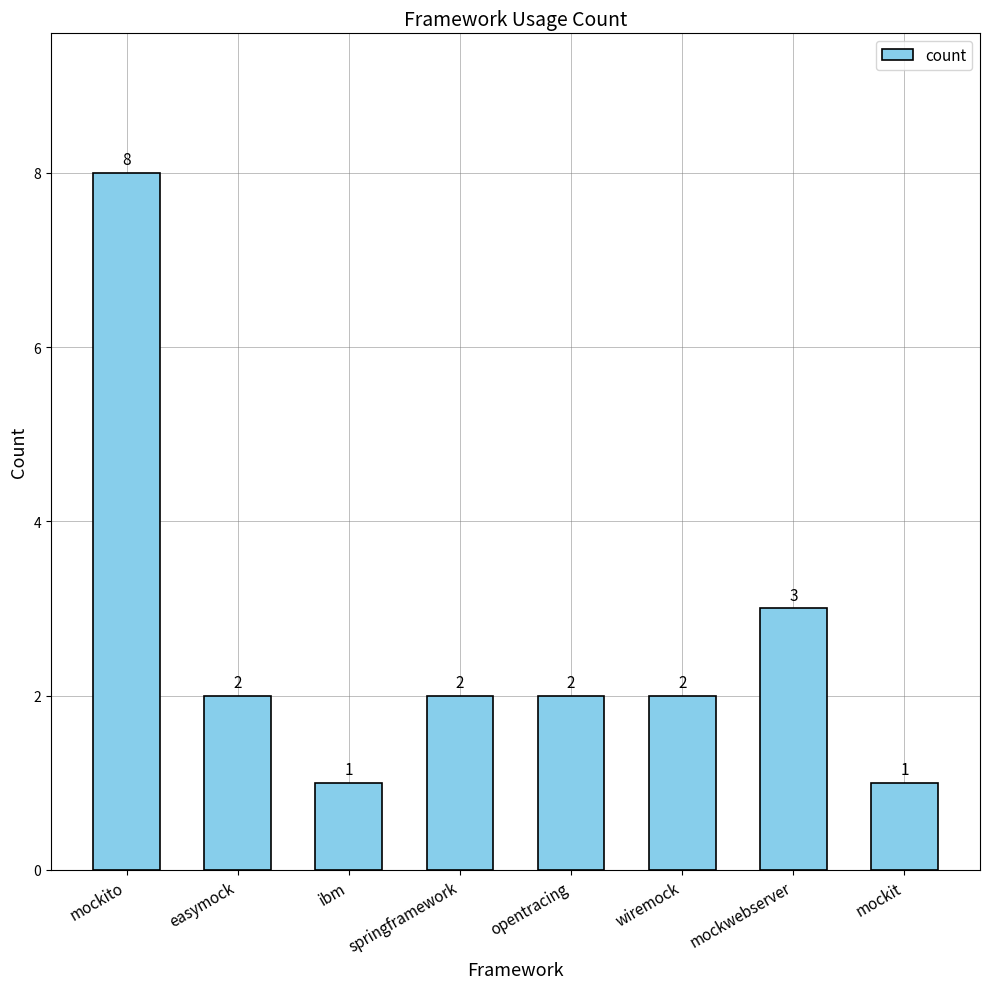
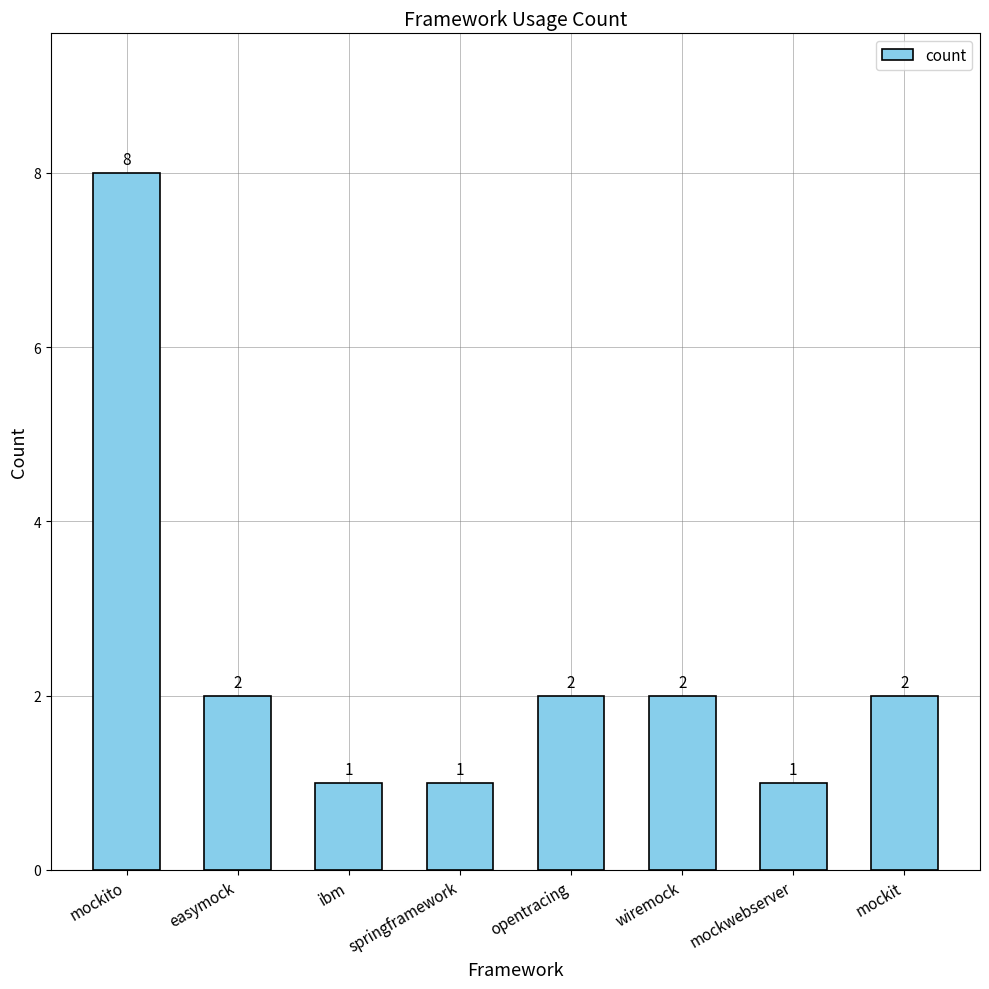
springframework: 2 -> 1
mockwebserver: 3 -> 1
mockit: 1 -> 2
